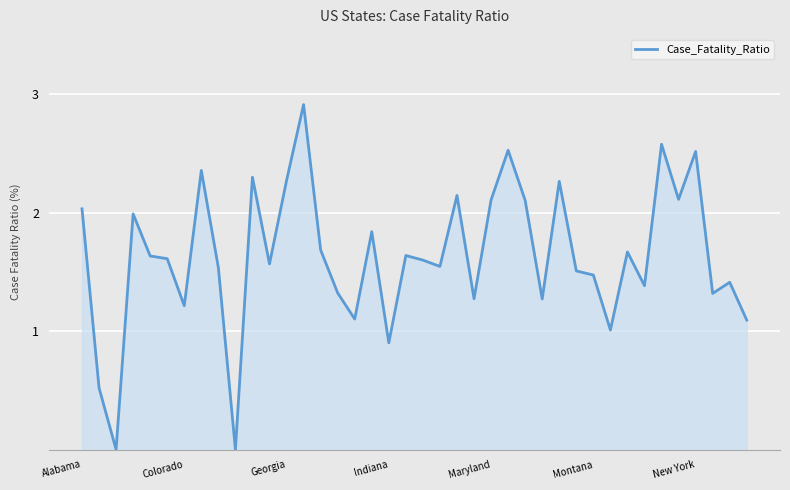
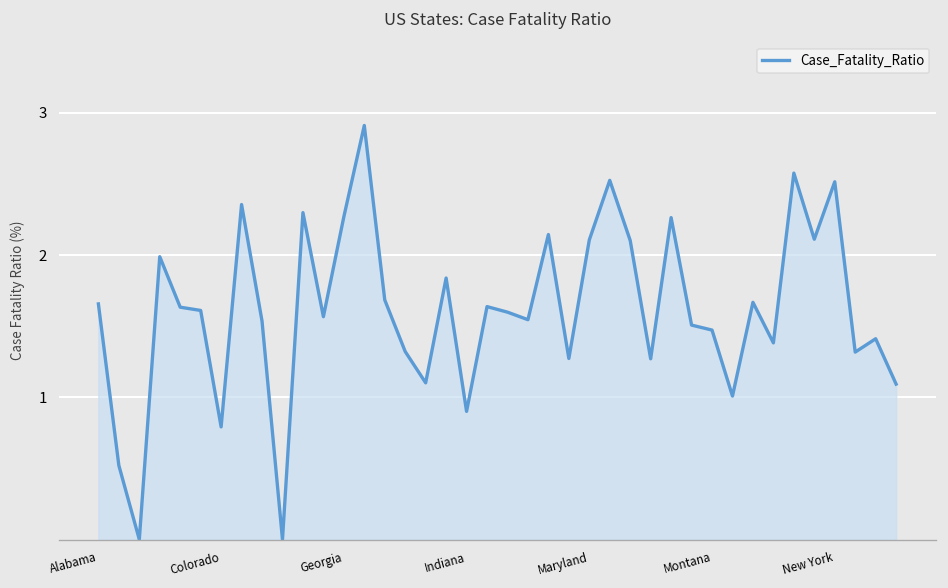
Alabama: 2.03 -> 1.66
Colorado: 1.21 -> 0.79
